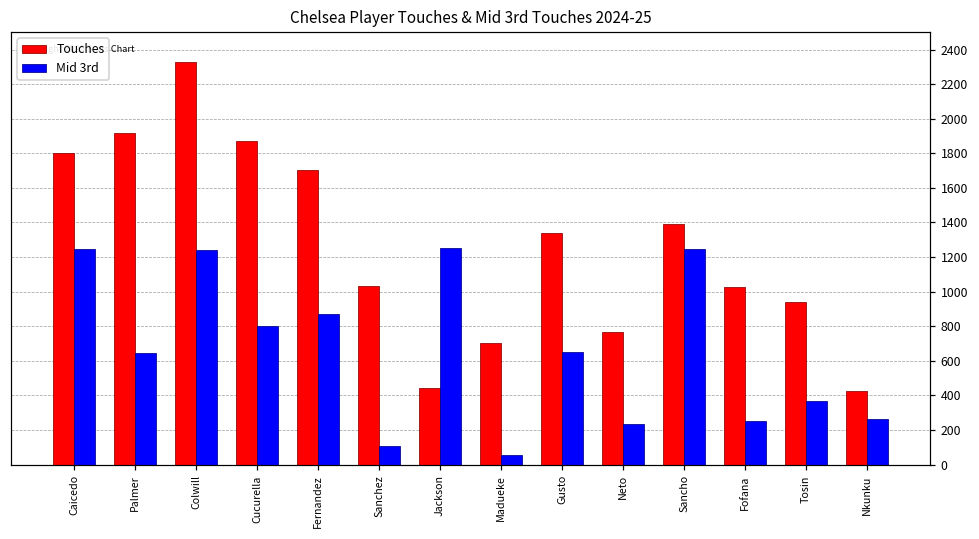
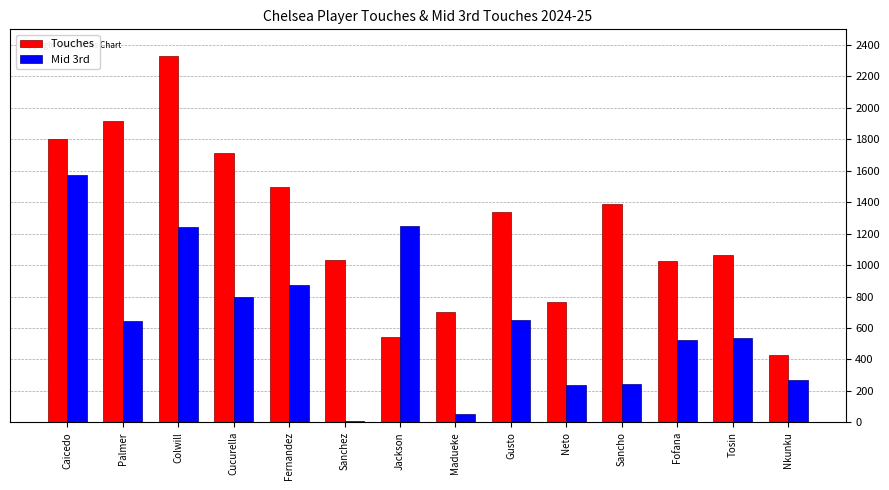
Mid 3rd, Caicedo: 1240 -> 1570
Touches, Cucurella: 1870 -> 1720
Touches, Fernandez: 1710 -> 1500
Mid 3rd, Sanchez: 110 -> 10
Touches, Jackson: 440 -> 540
Mid 3rd, Sancho: 1250 -> 240
Mid 3rd, Fofana: 250 -> 520
Touches, Tosin: 940 -> 1060
Mid 3rd, Tosin: 370 -> 540
